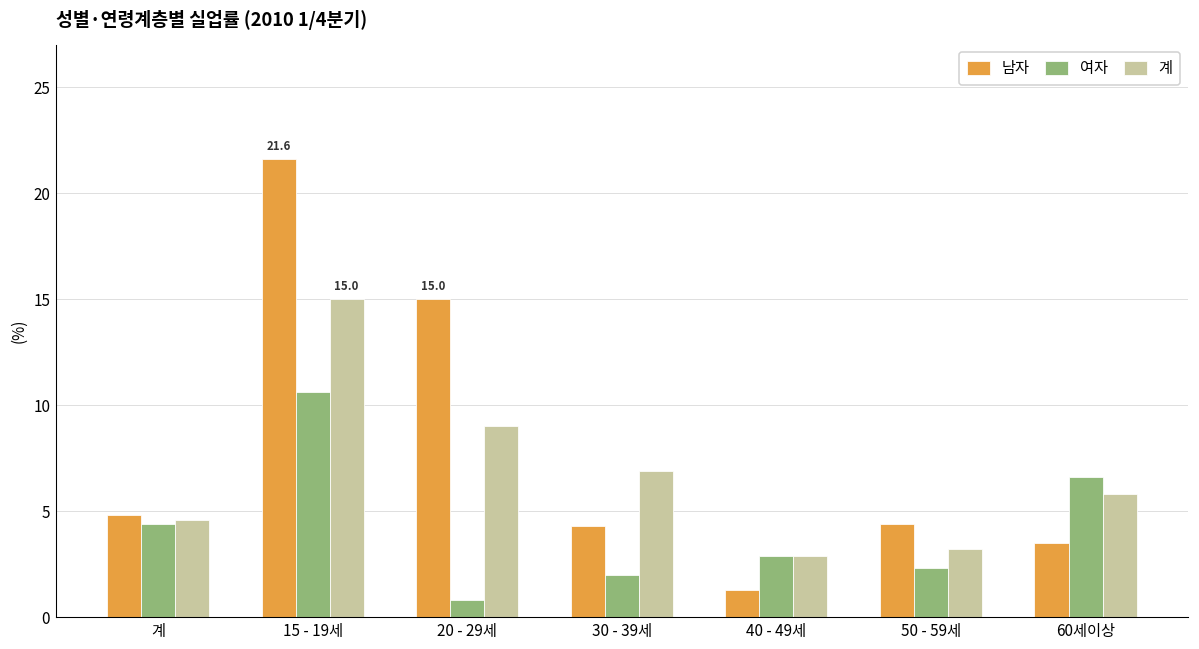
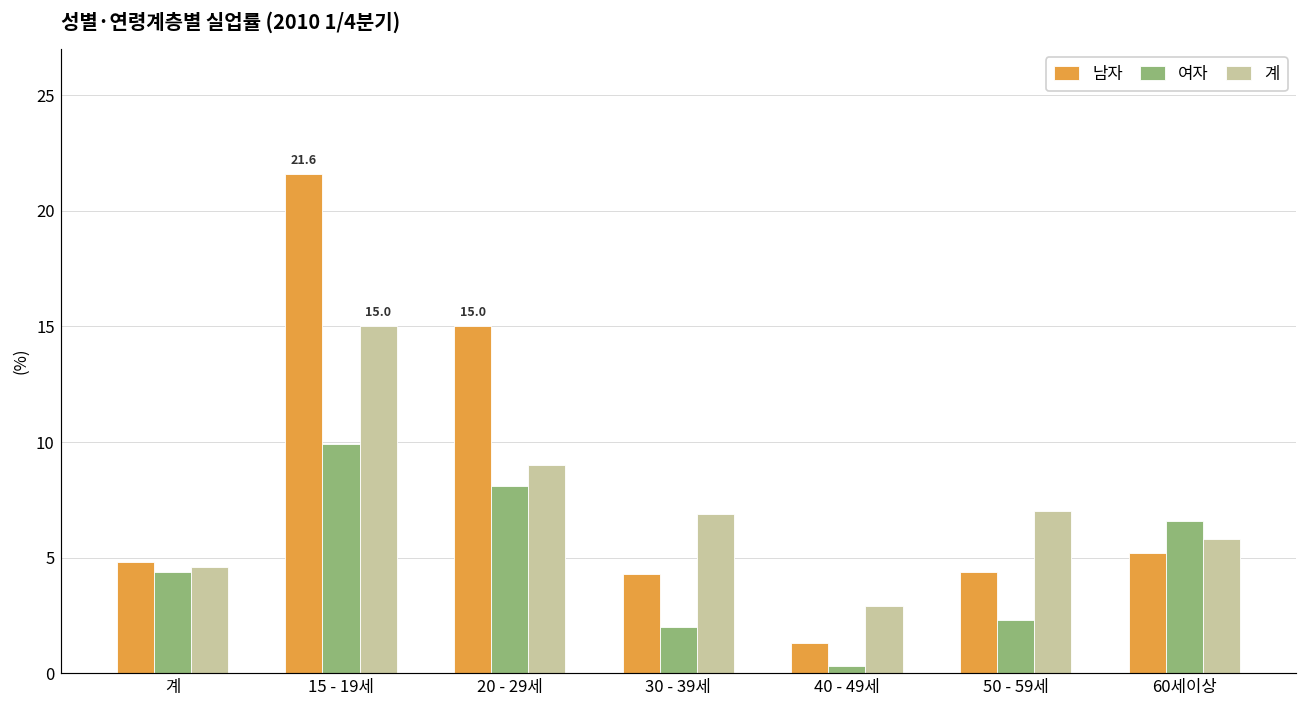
여자, 15 - 19세: 10.6 -> 9.9
여자, 20 - 29세: 0.8 -> 8.1
여자, 40 - 49세: 2.9 -> 0.3
계, 50 - 59세: 3.2 -> 7.0
남자, 60세이상: 3.5 -> 5.2
